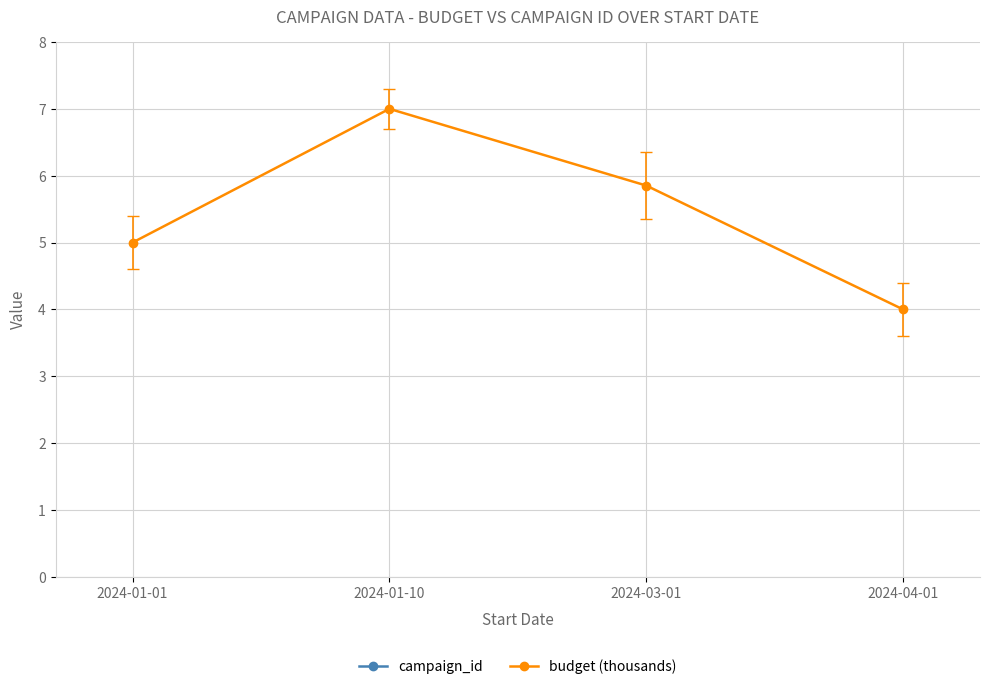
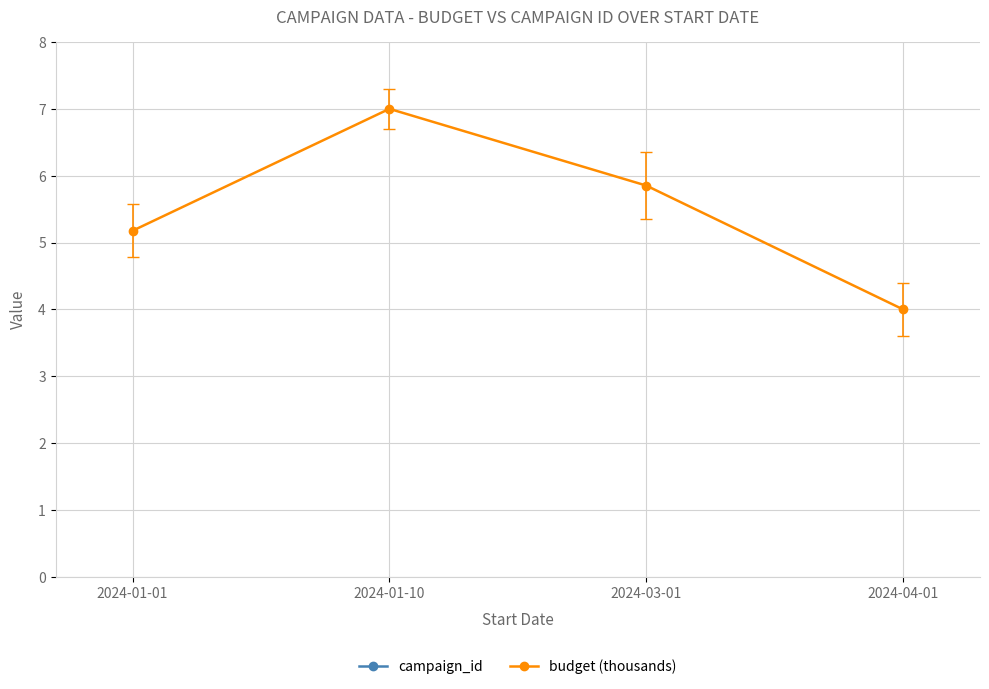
budget (thousands), 2024-01-01: 5.0 -> 5.2
